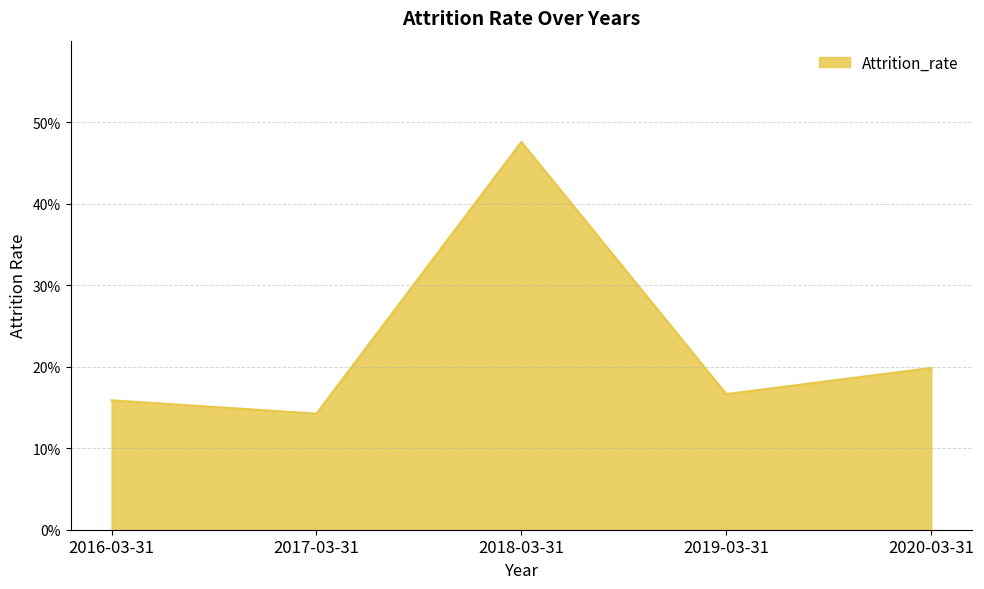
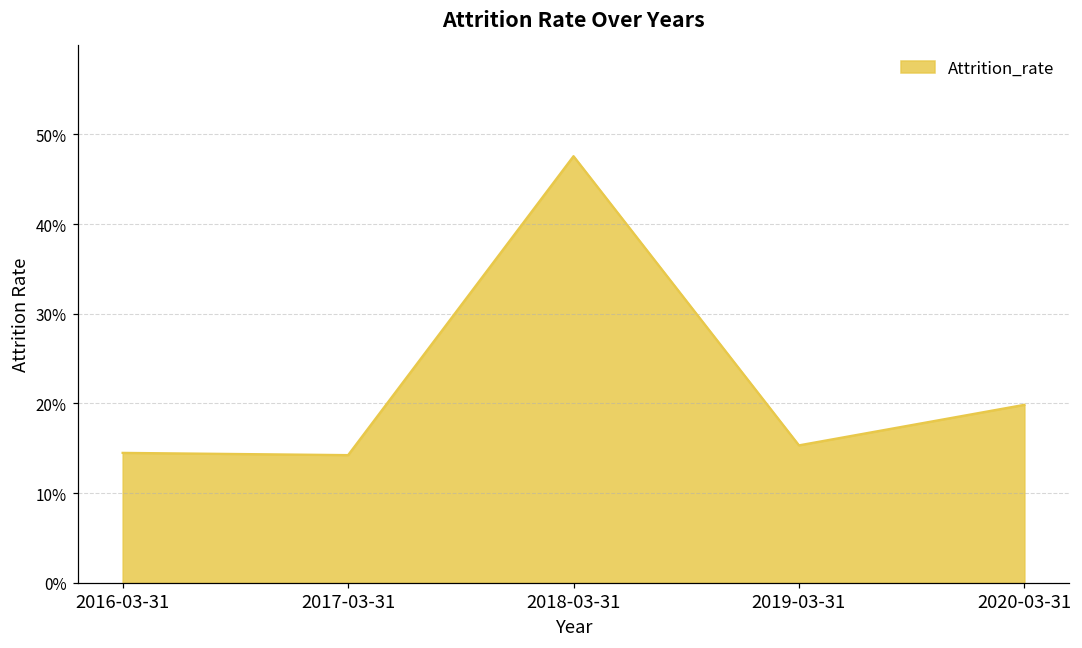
2016-03-31: 16% -> 14%
2019-03-31: 17% -> 15%
